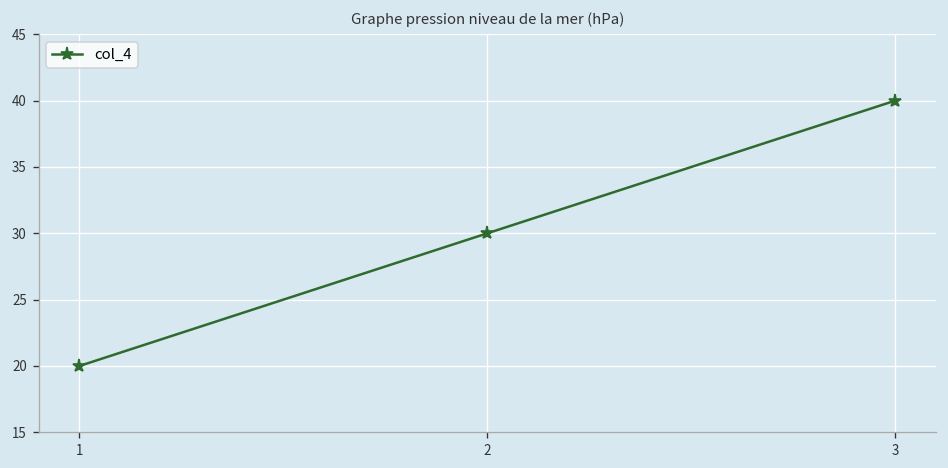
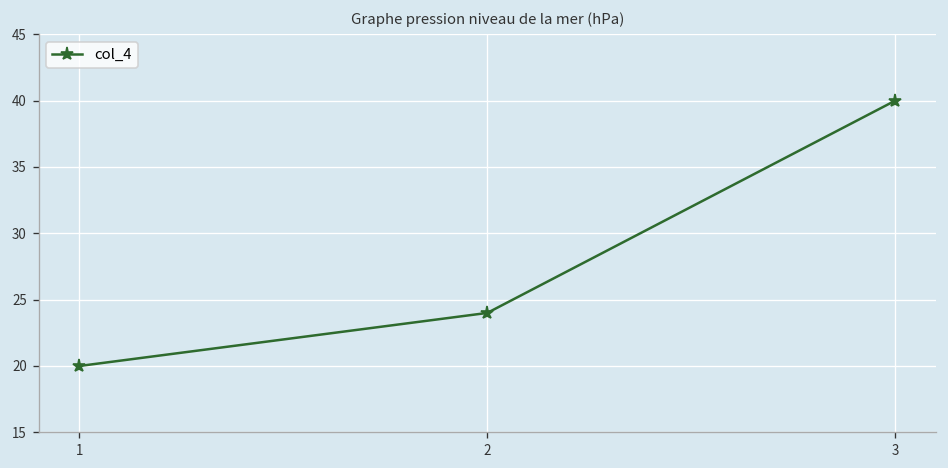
2: 30 -> 24
